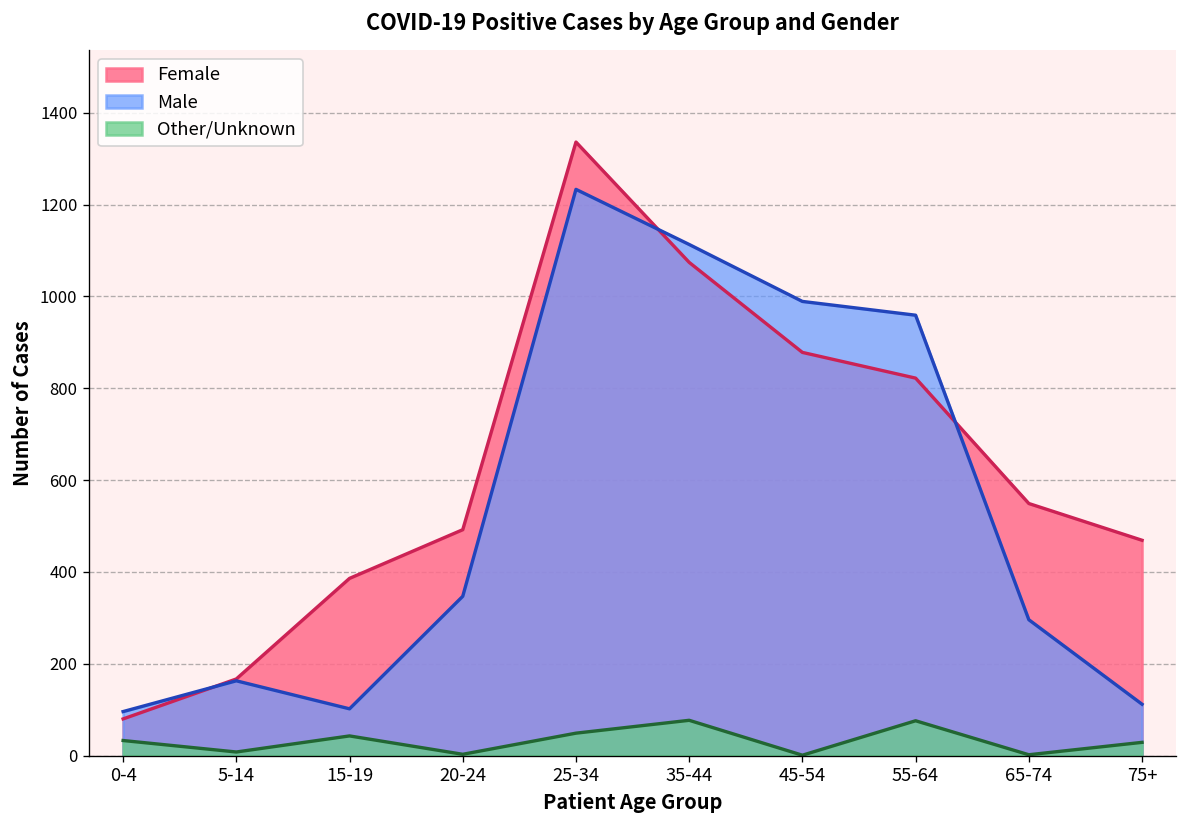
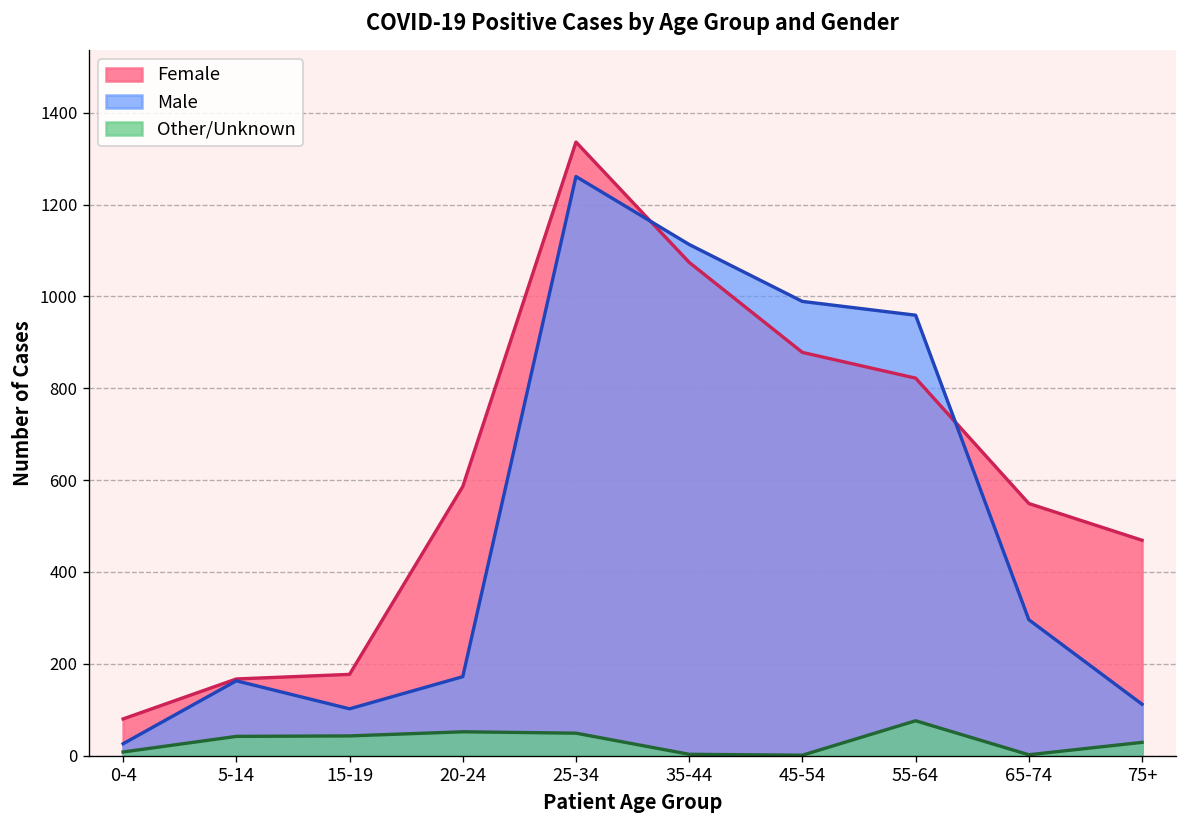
Male, 0-4: 100 -> 30
Other/Unknown, 0-4: 30 -> 10
Other/Unknown, 5-14: 10 -> 40
Female, 15-19: 390 -> 180
Female, 20-24: 490 -> 590
Male, 20-24: 350 -> 170
Other/Unknown, 20-24: 0 -> 50
Male, 25-34: 1230 -> 1260
Other/Unknown, 35-44: 80 -> 0
